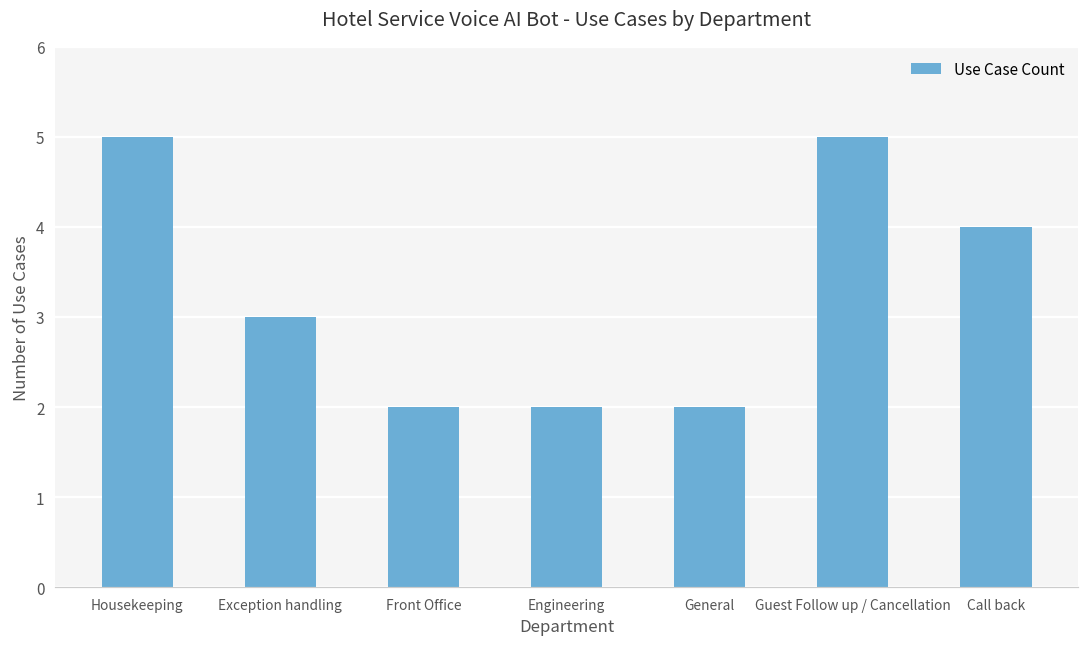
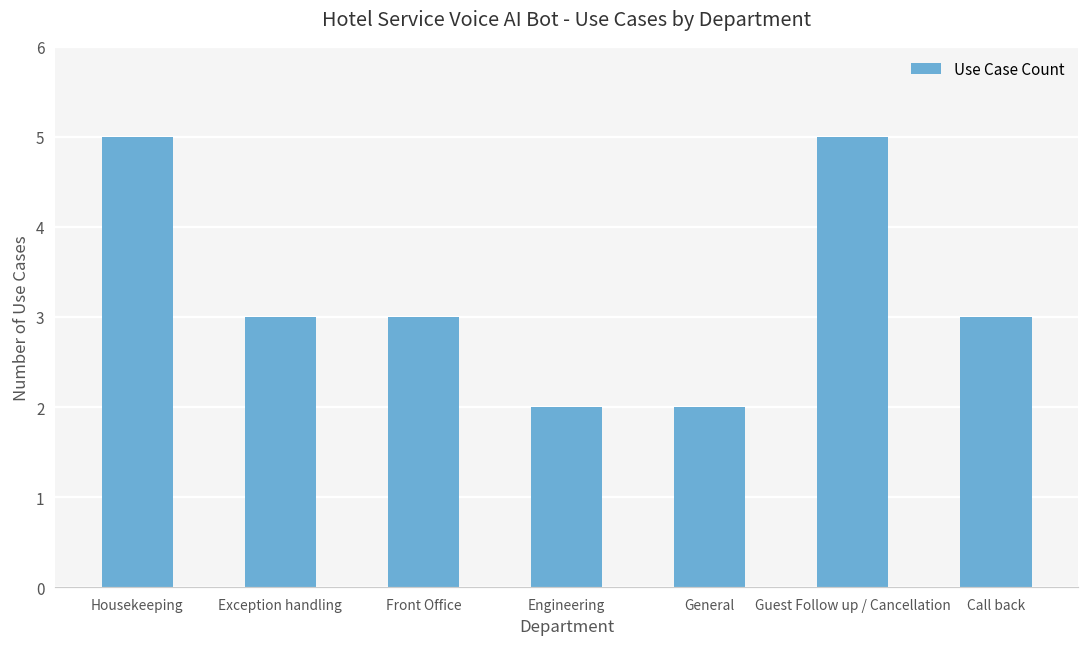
Front Office: 2 -> 3
Call back: 4 -> 3
